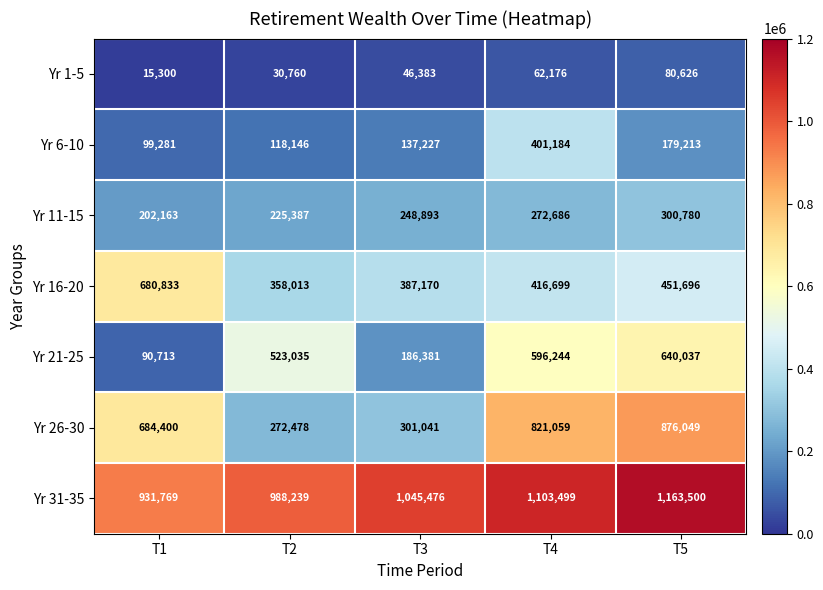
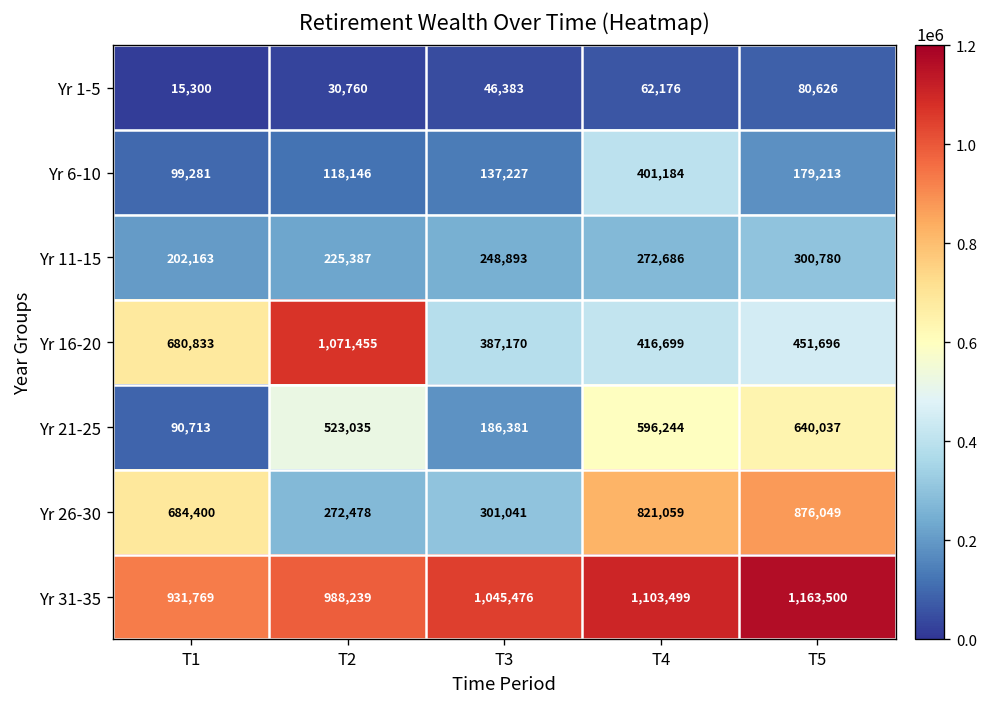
Yr 16-20, T2: 358,013 -> 1,071,455
